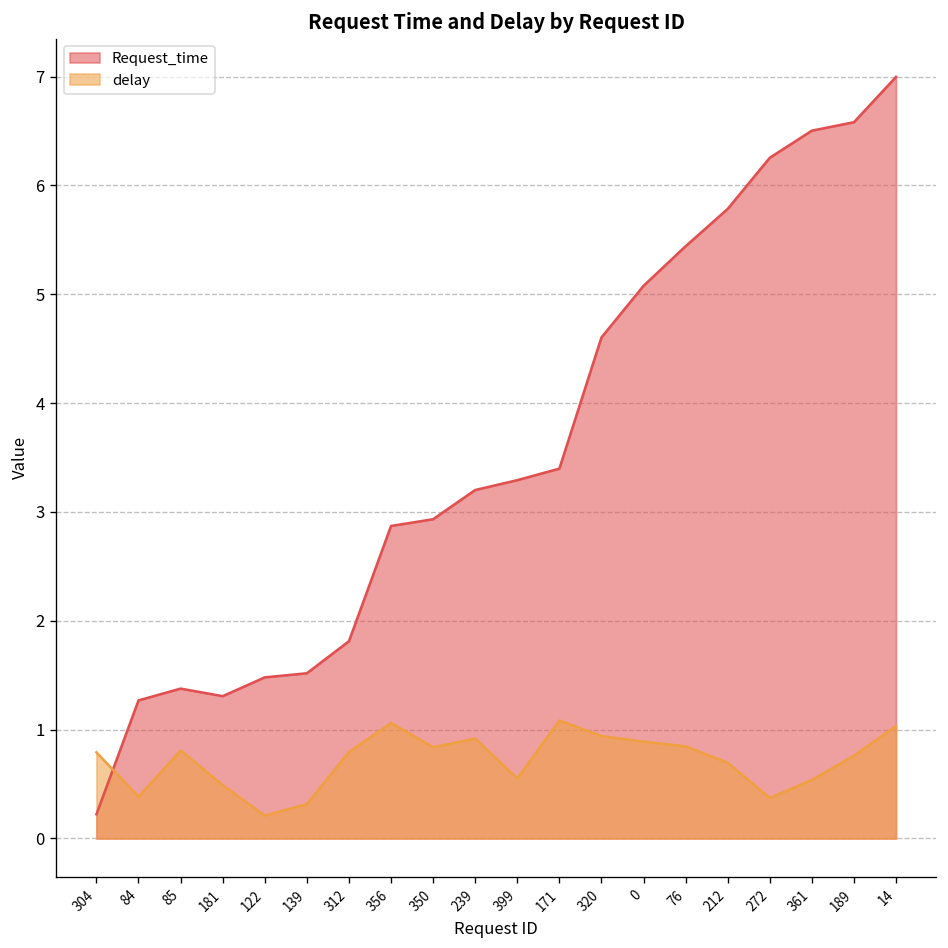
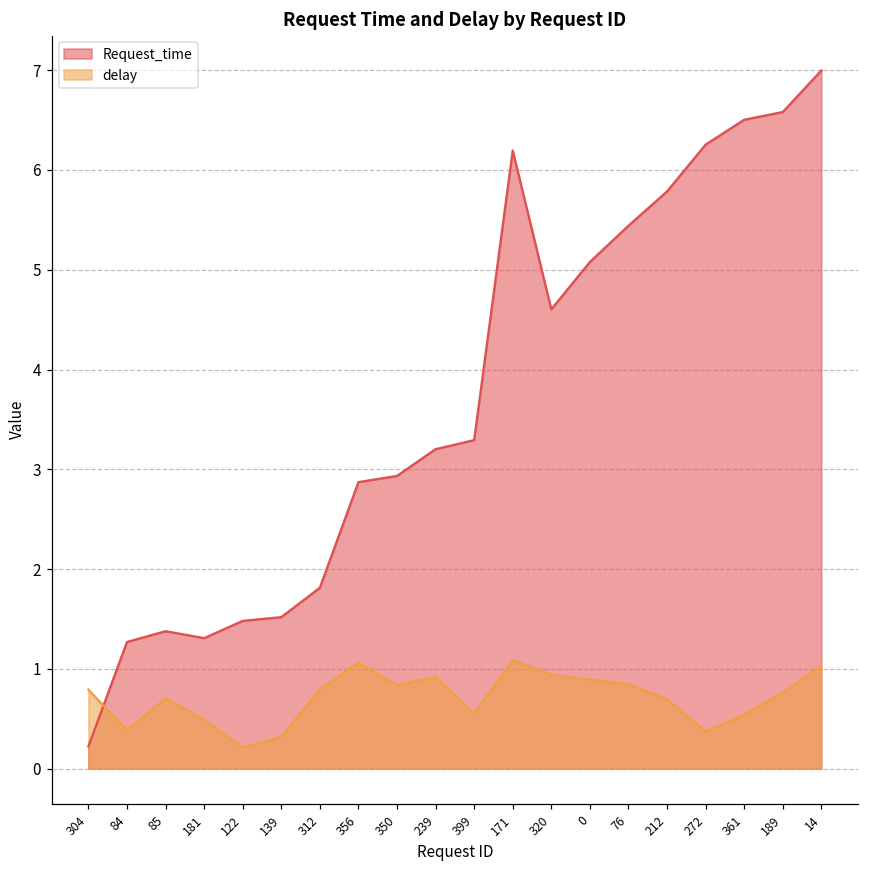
delay, 85: 0.8 -> 0.7
Request_time, 171: 3.4 -> 6.2
